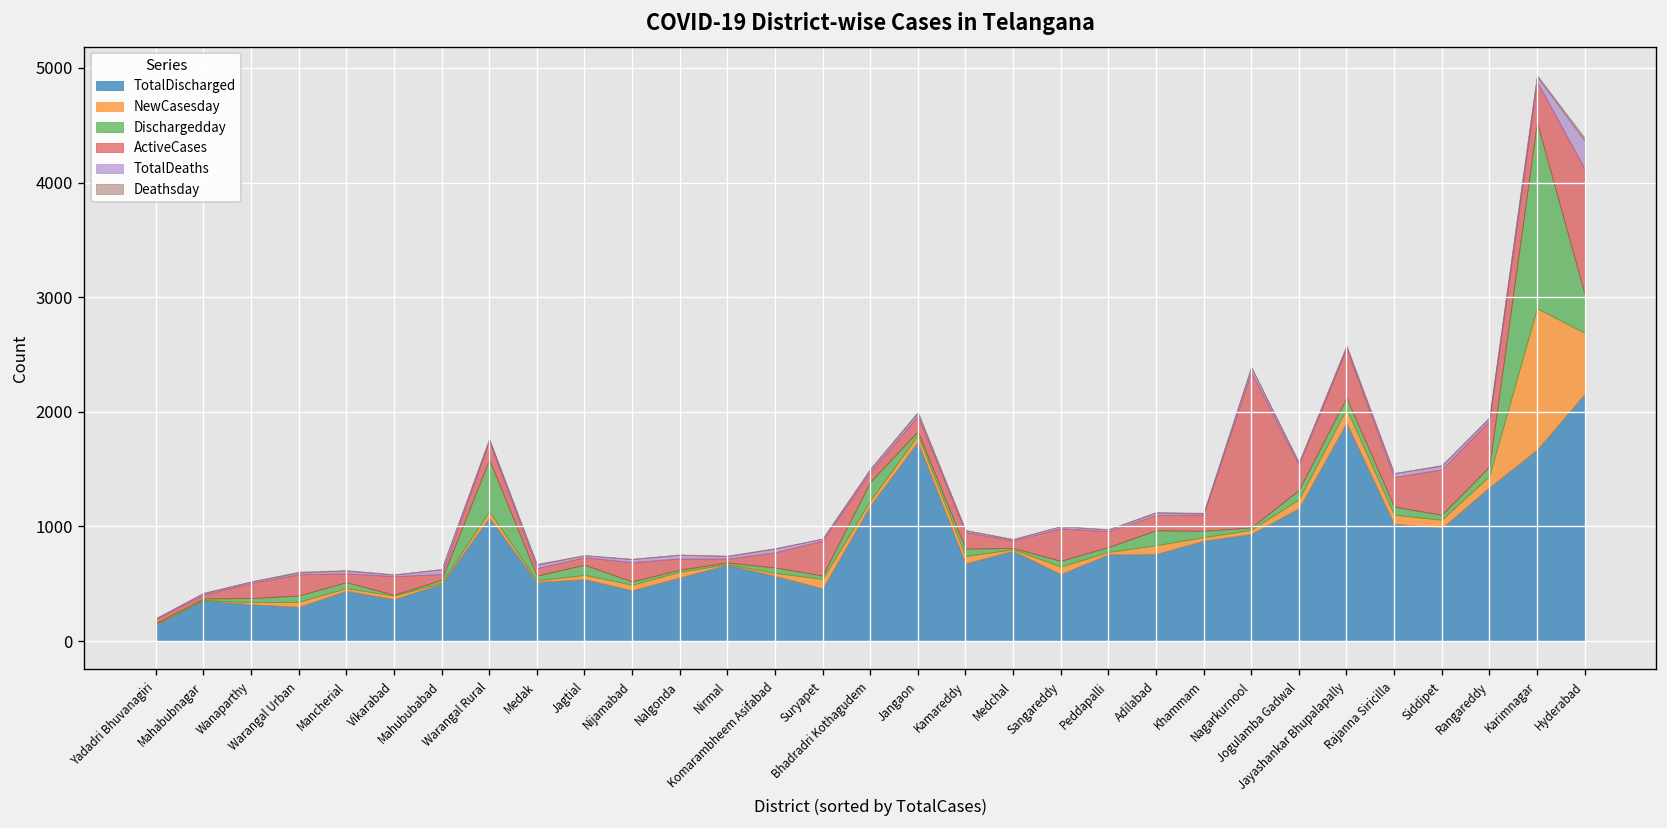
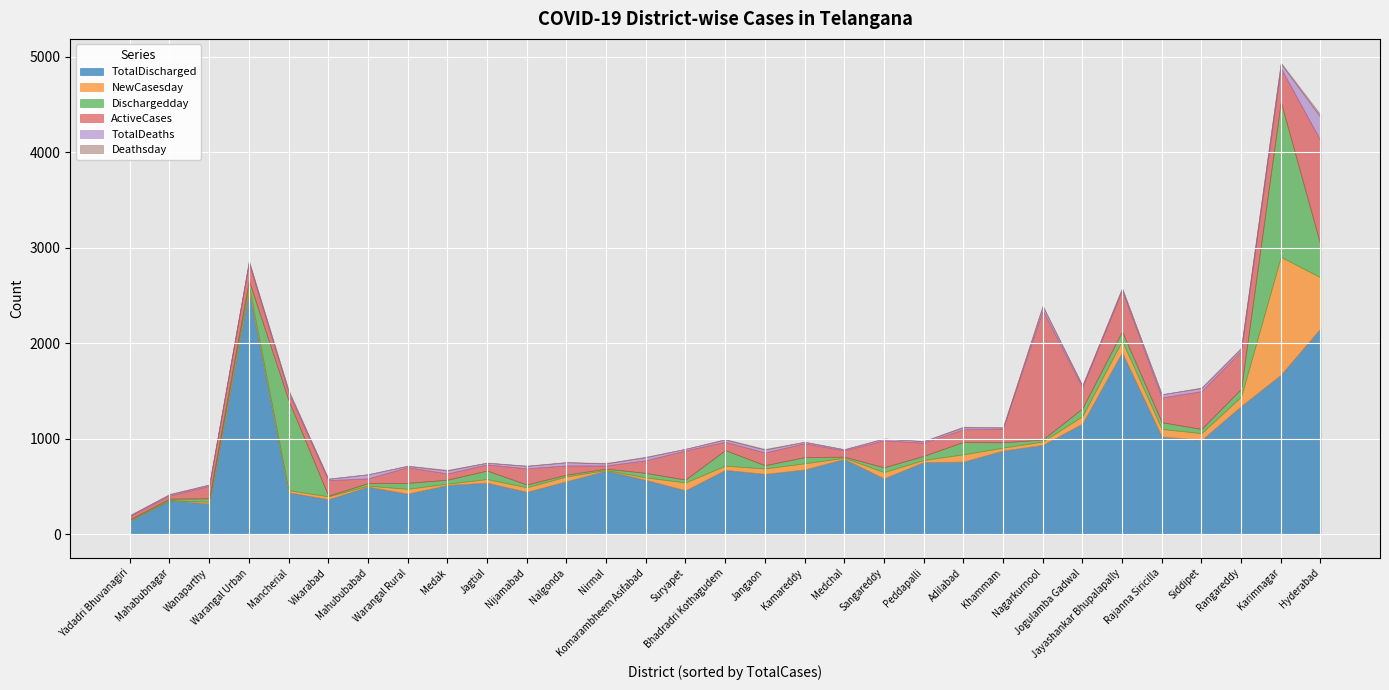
TotalDischarged, Warangal Urban: 300 -> 2600
Dischargedday, Mancherial: 100 -> 900
TotalDischarged, Warangal Rural: 1100 -> 400
Dischargedday, Warangal Rural: 500 -> 100
TotalDischarged, Bhadradri Kothagudem: 1200 -> 700
TotalDischarged, Jangaon: 1700 -> 600
